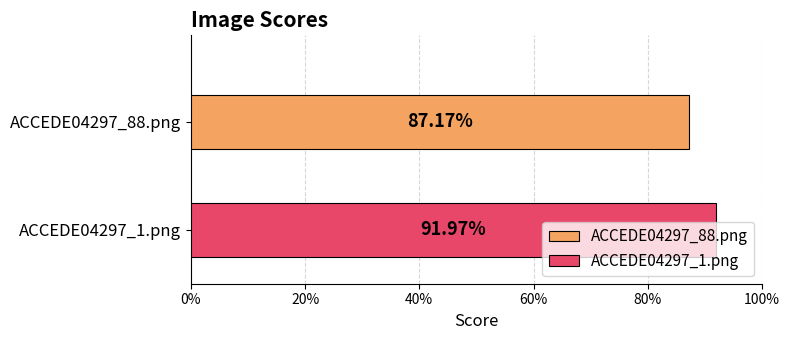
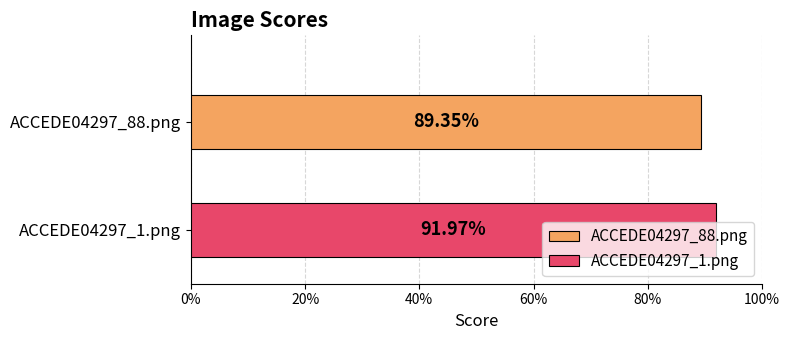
ACCEDE04297_88.png: 87.17% -> 89.35%
